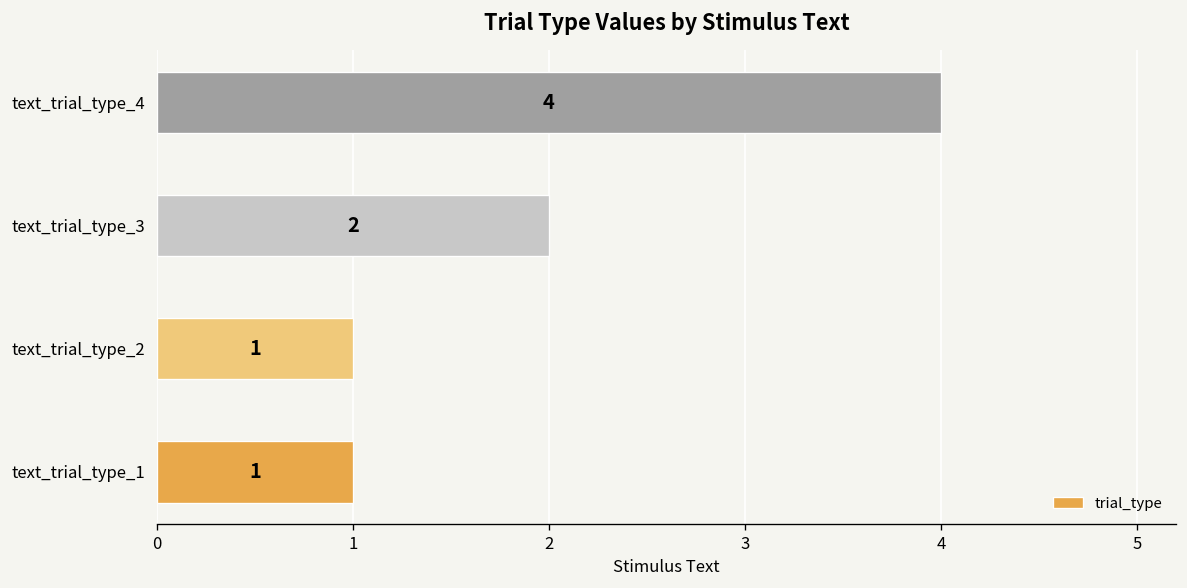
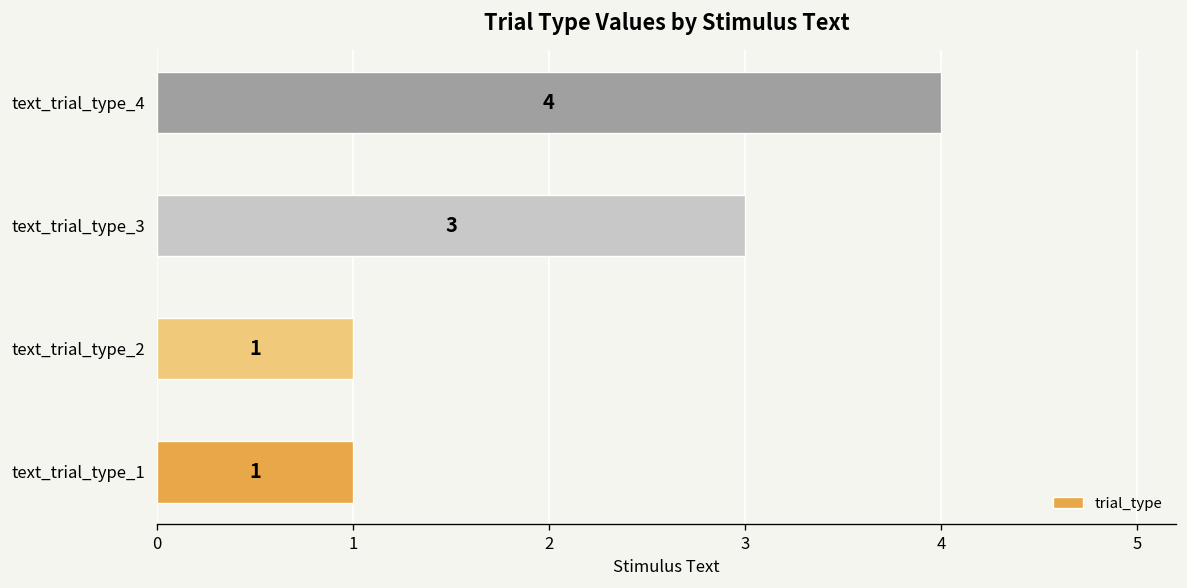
text_trial_type_3: 2 -> 3
